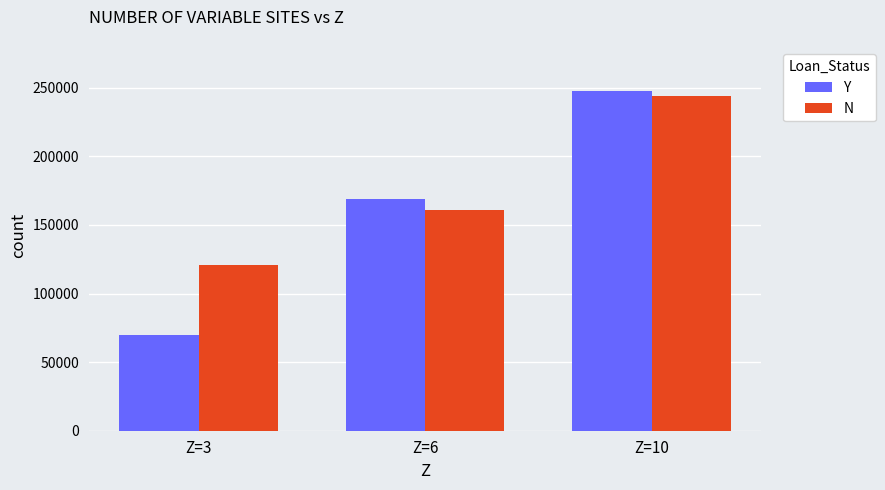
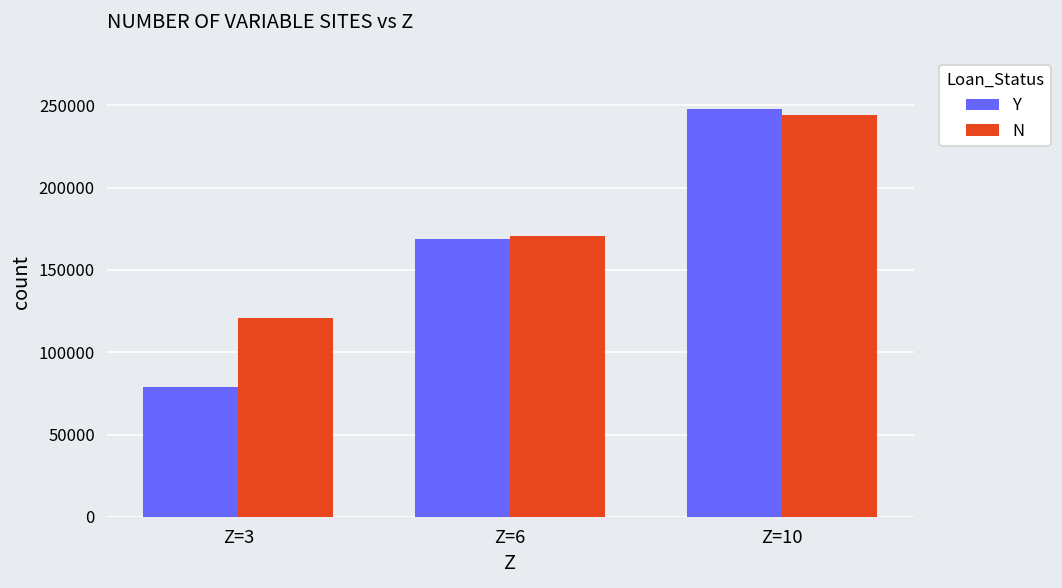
Y, Z=3: 70000 -> 79000
N, Z=6: 161000 -> 171000
